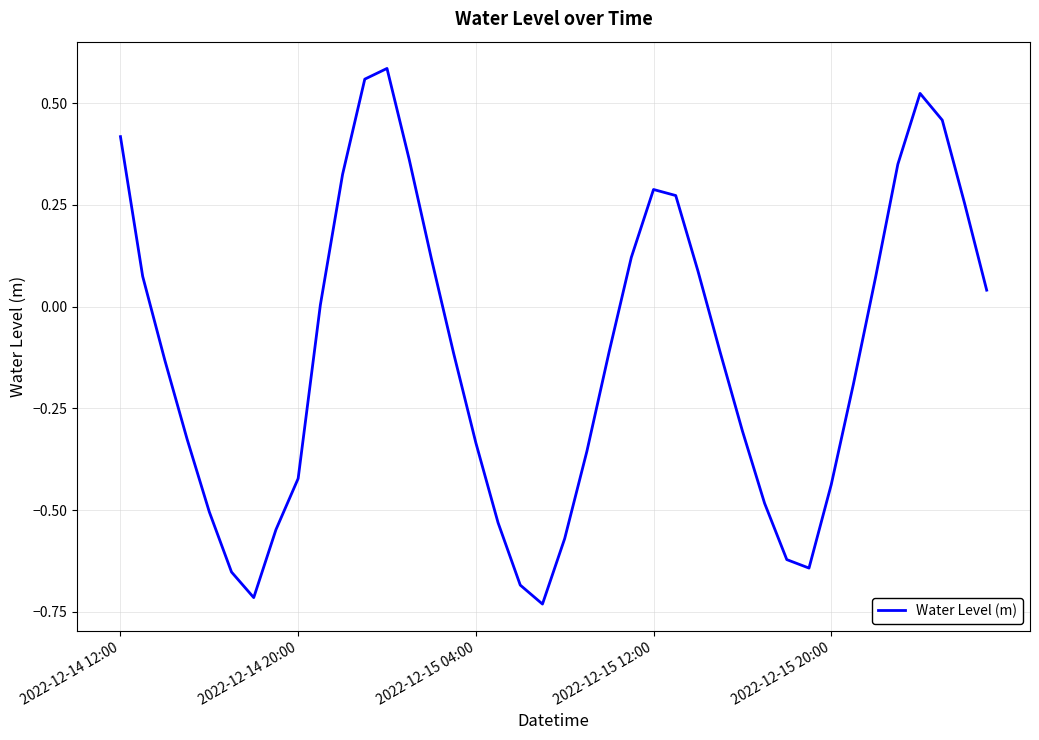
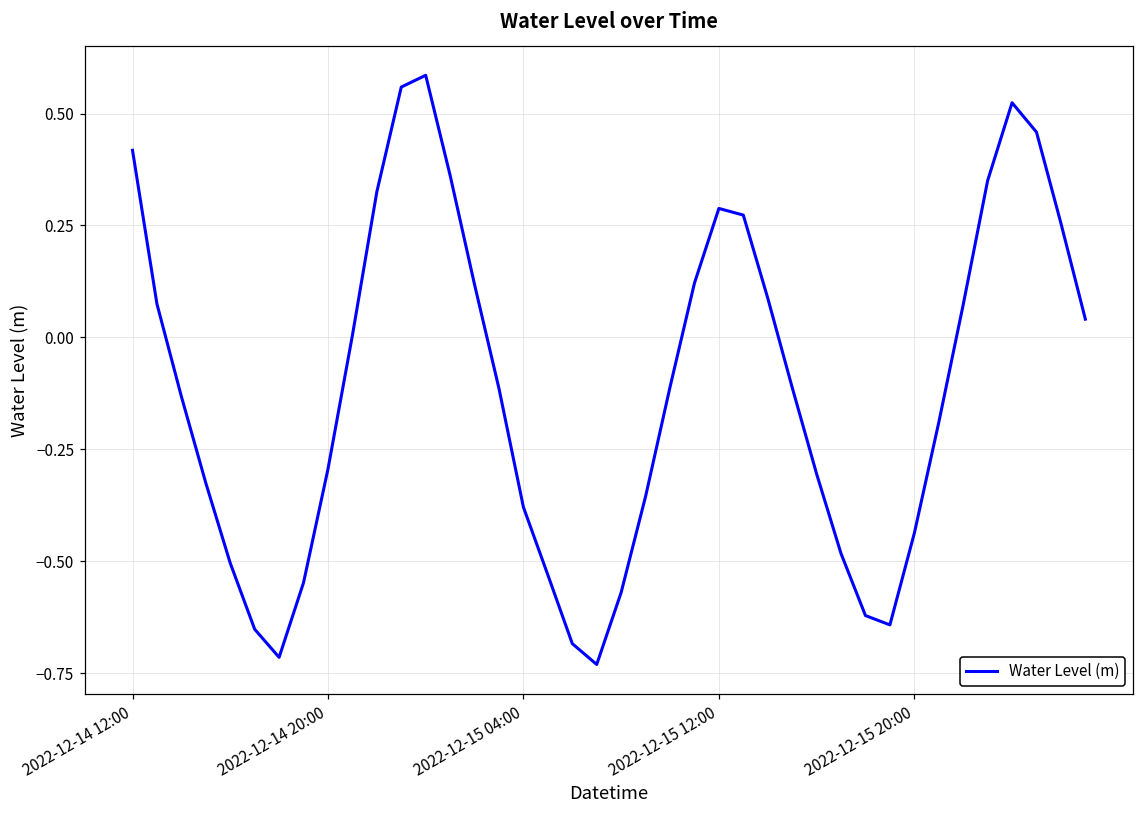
2022-12-14 20:00: -0.42 -> -0.29
2022-12-15 04:00: -0.33 -> -0.38
